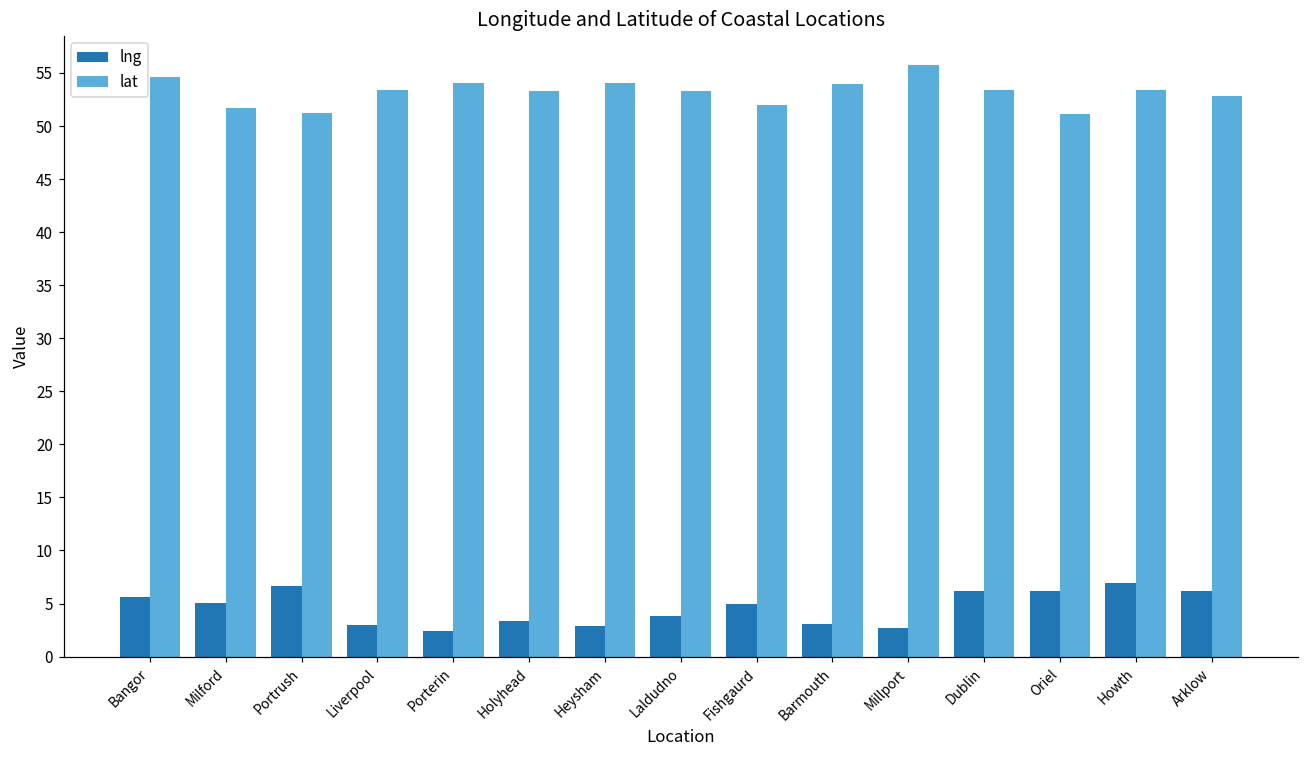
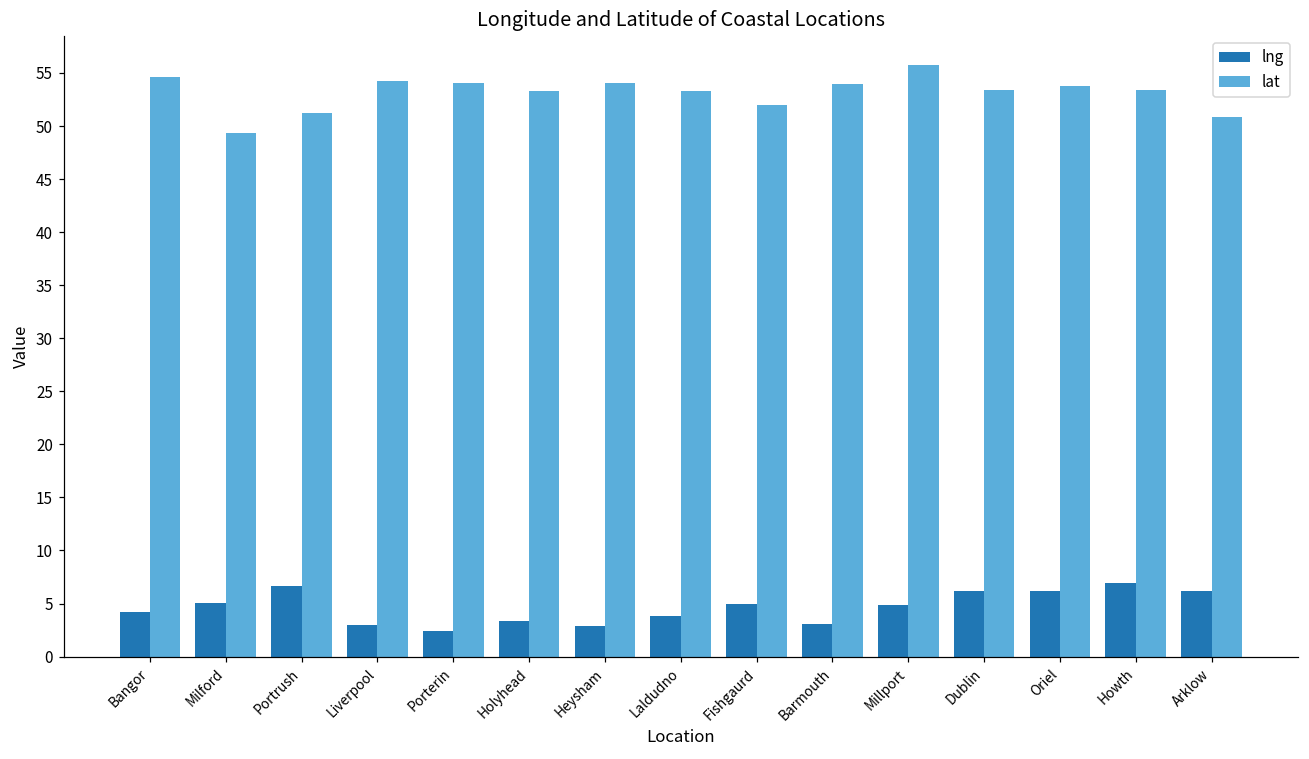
lng, Bangor: 6 -> 4
lat, Milford: 52 -> 49
lat, Liverpool: 53 -> 54
lng, Millport: 3 -> 5
lat, Oriel: 51 -> 54
lat, Arklow: 53 -> 51
